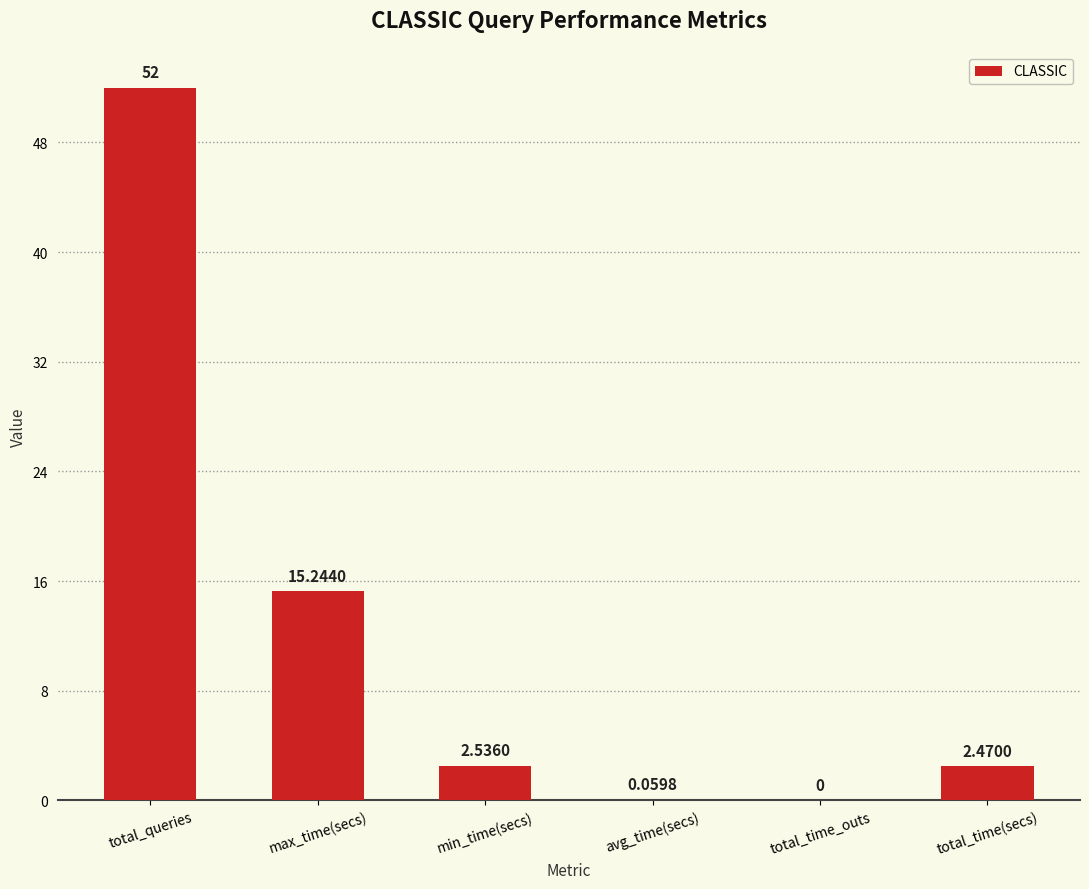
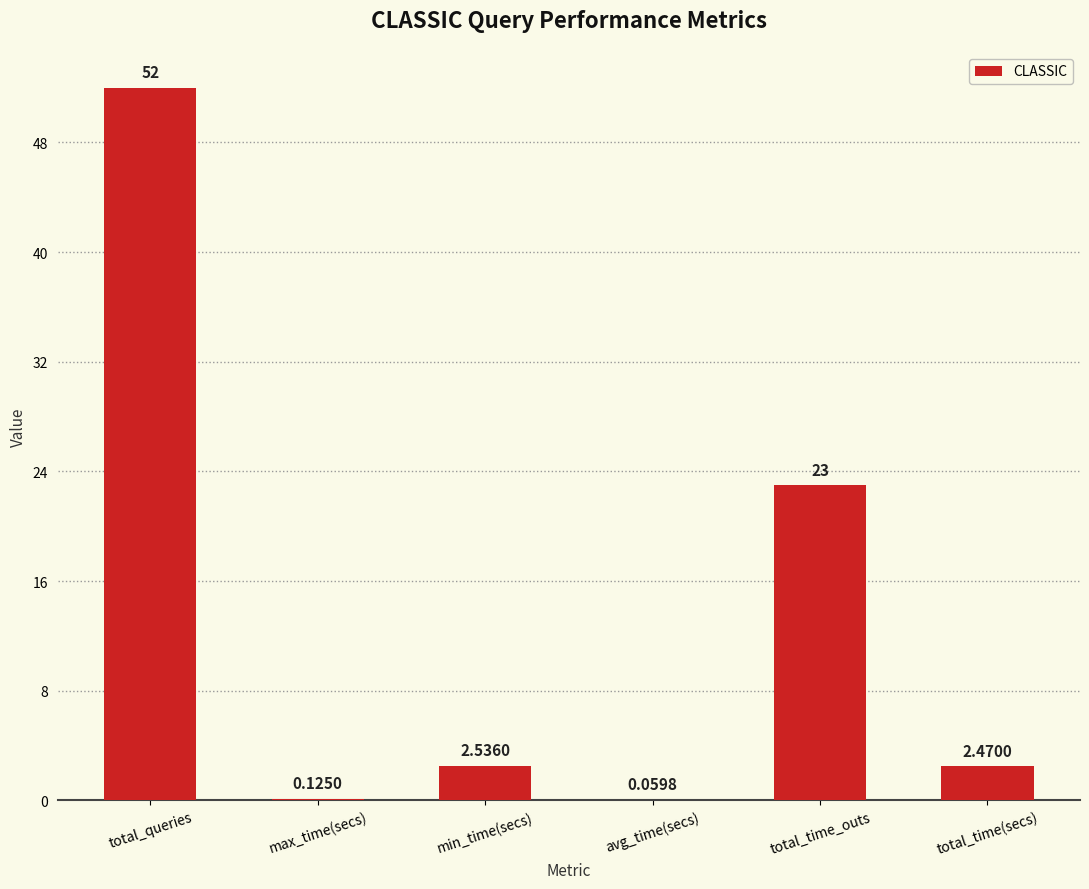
max_time(secs): 15.2440 -> 0.1250
total_time_outs: 0 -> 23
